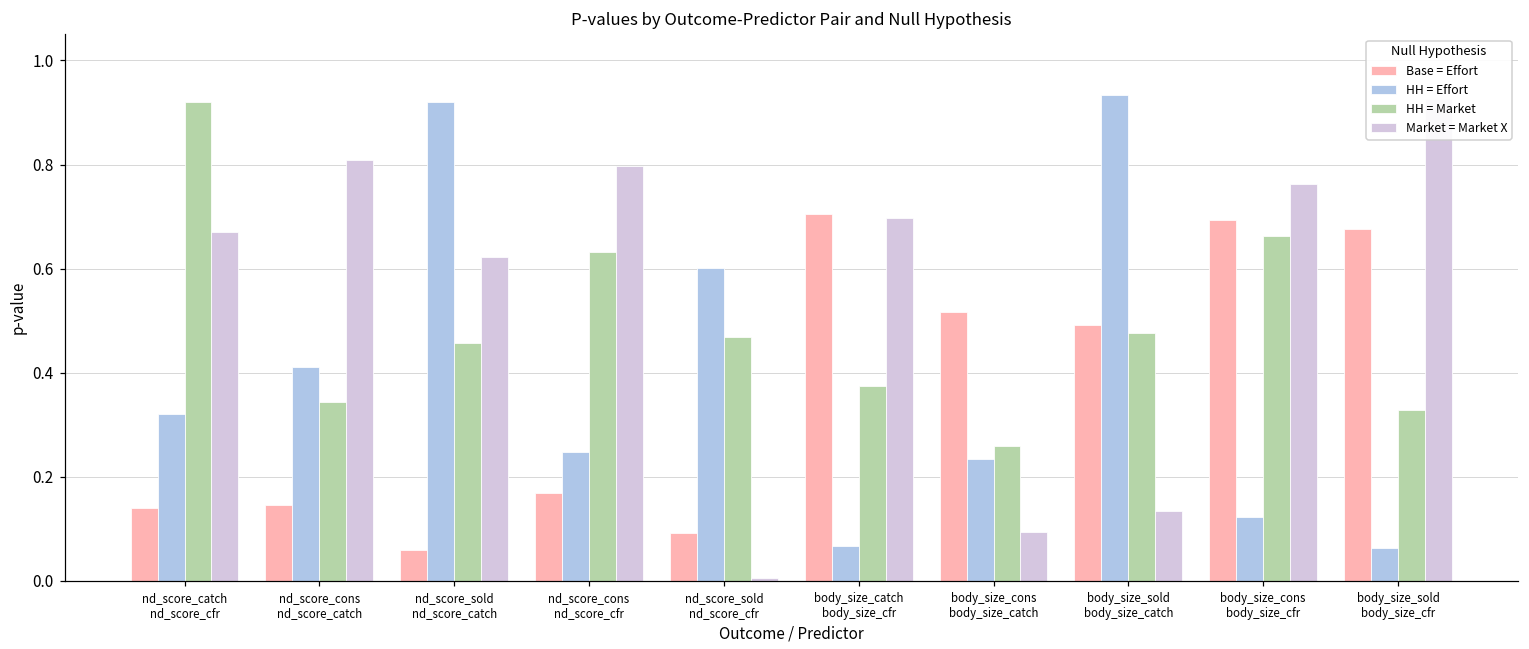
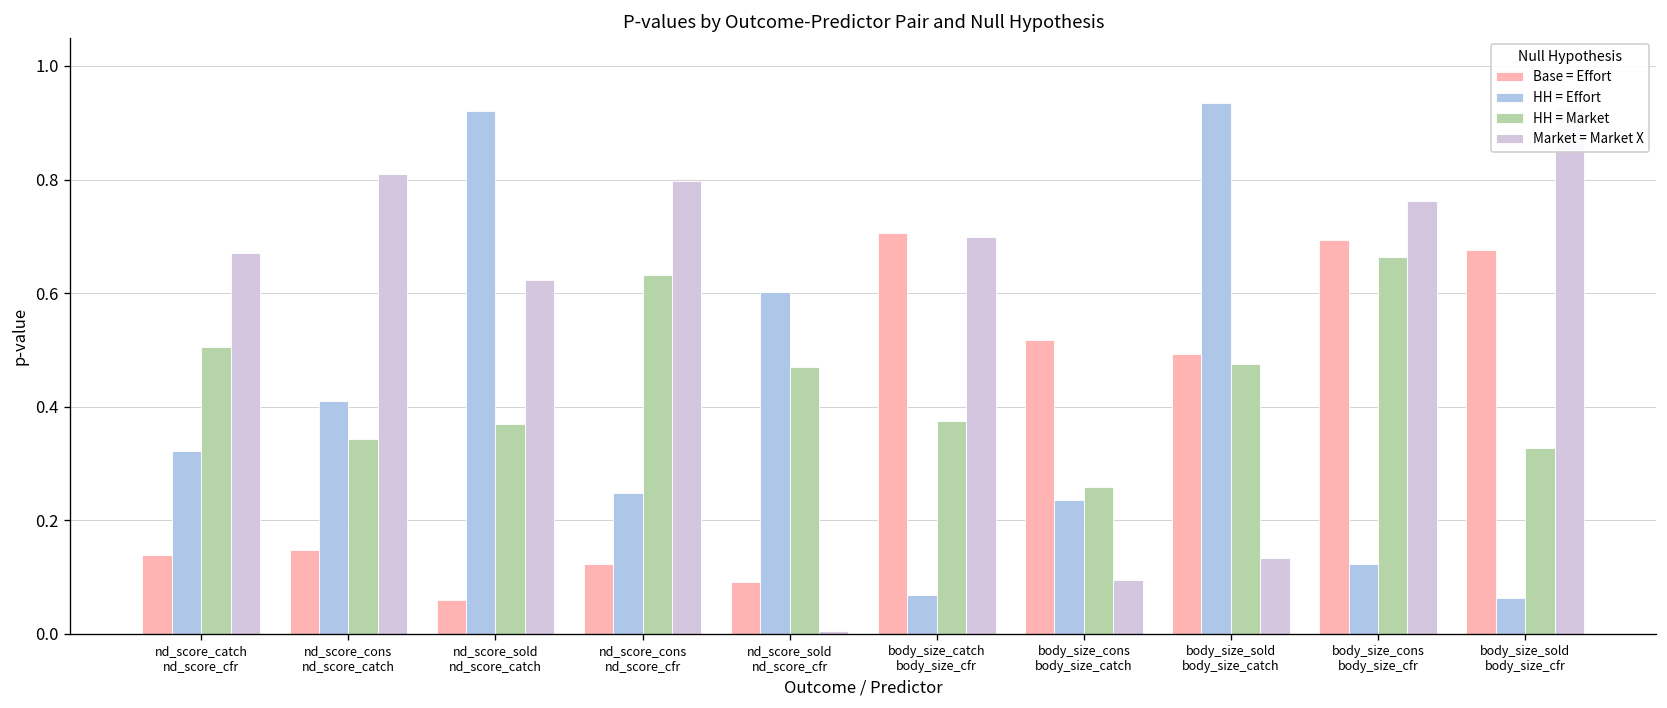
HH = Market, nd_score_catch nd_score_cfr: 0.92 -> 0.50
HH = Market, nd_score_sold nd_score_catch: 0.46 -> 0.37
Base = Effort, nd_score_cons nd_score_cfr: 0.17 -> 0.12
